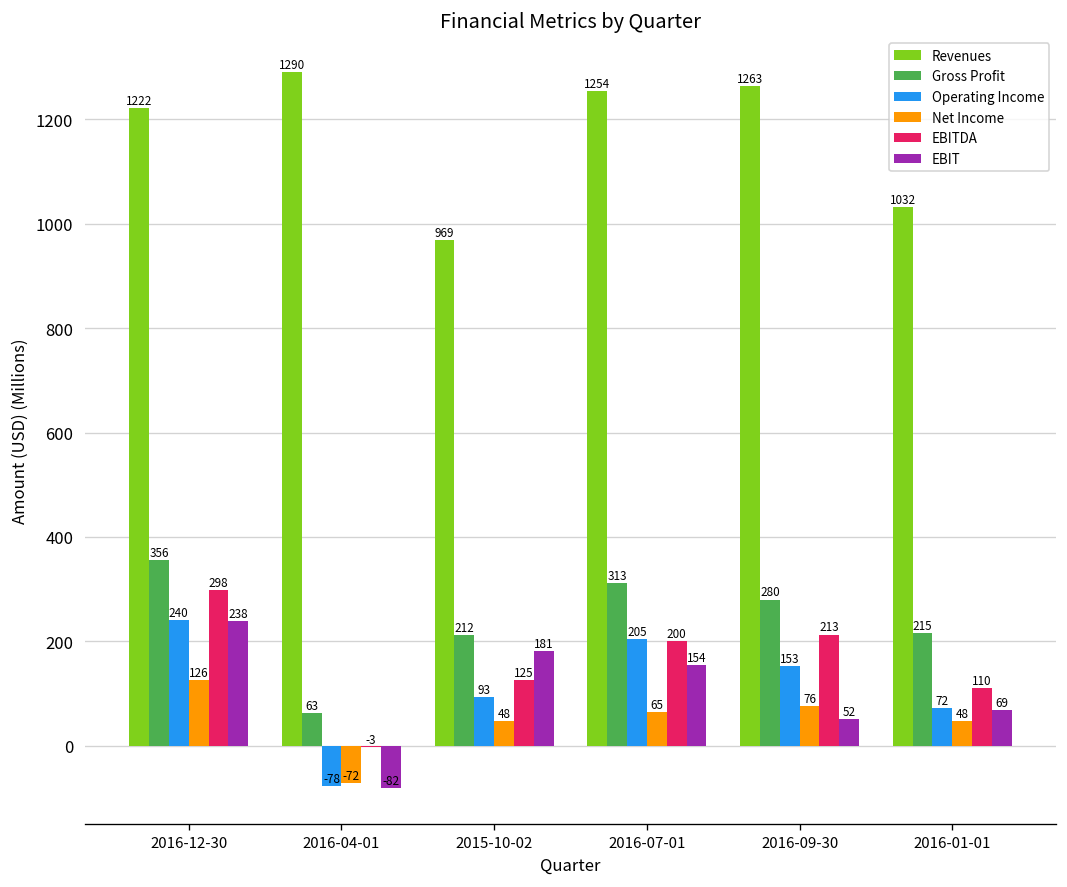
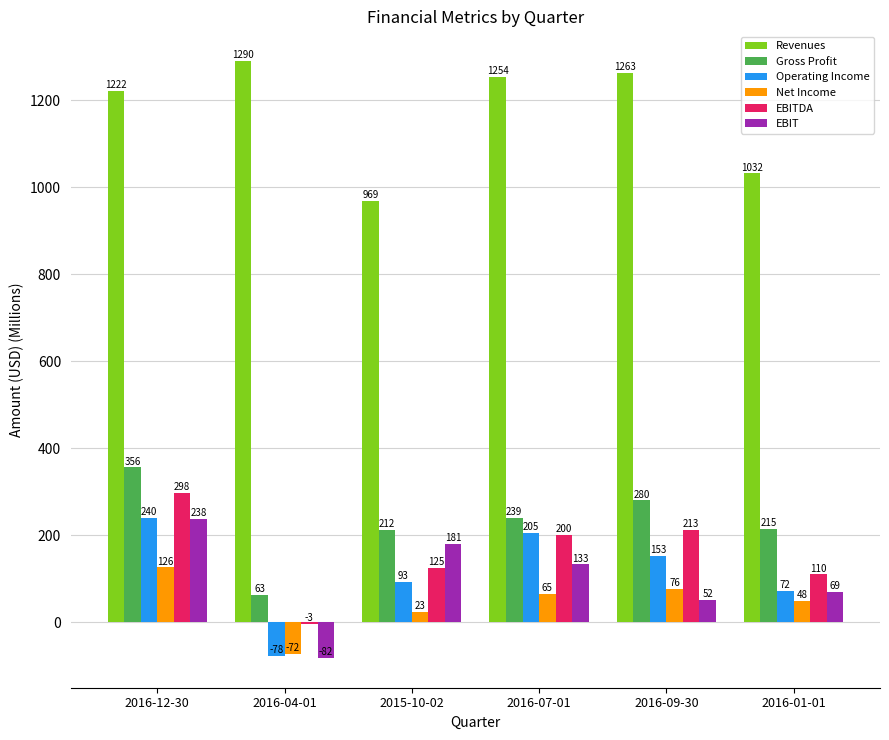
Net Income, 2015-10-02: 48 -> 23
Gross Profit, 2016-07-01: 313 -> 239
EBIT, 2016-07-01: 154 -> 133
